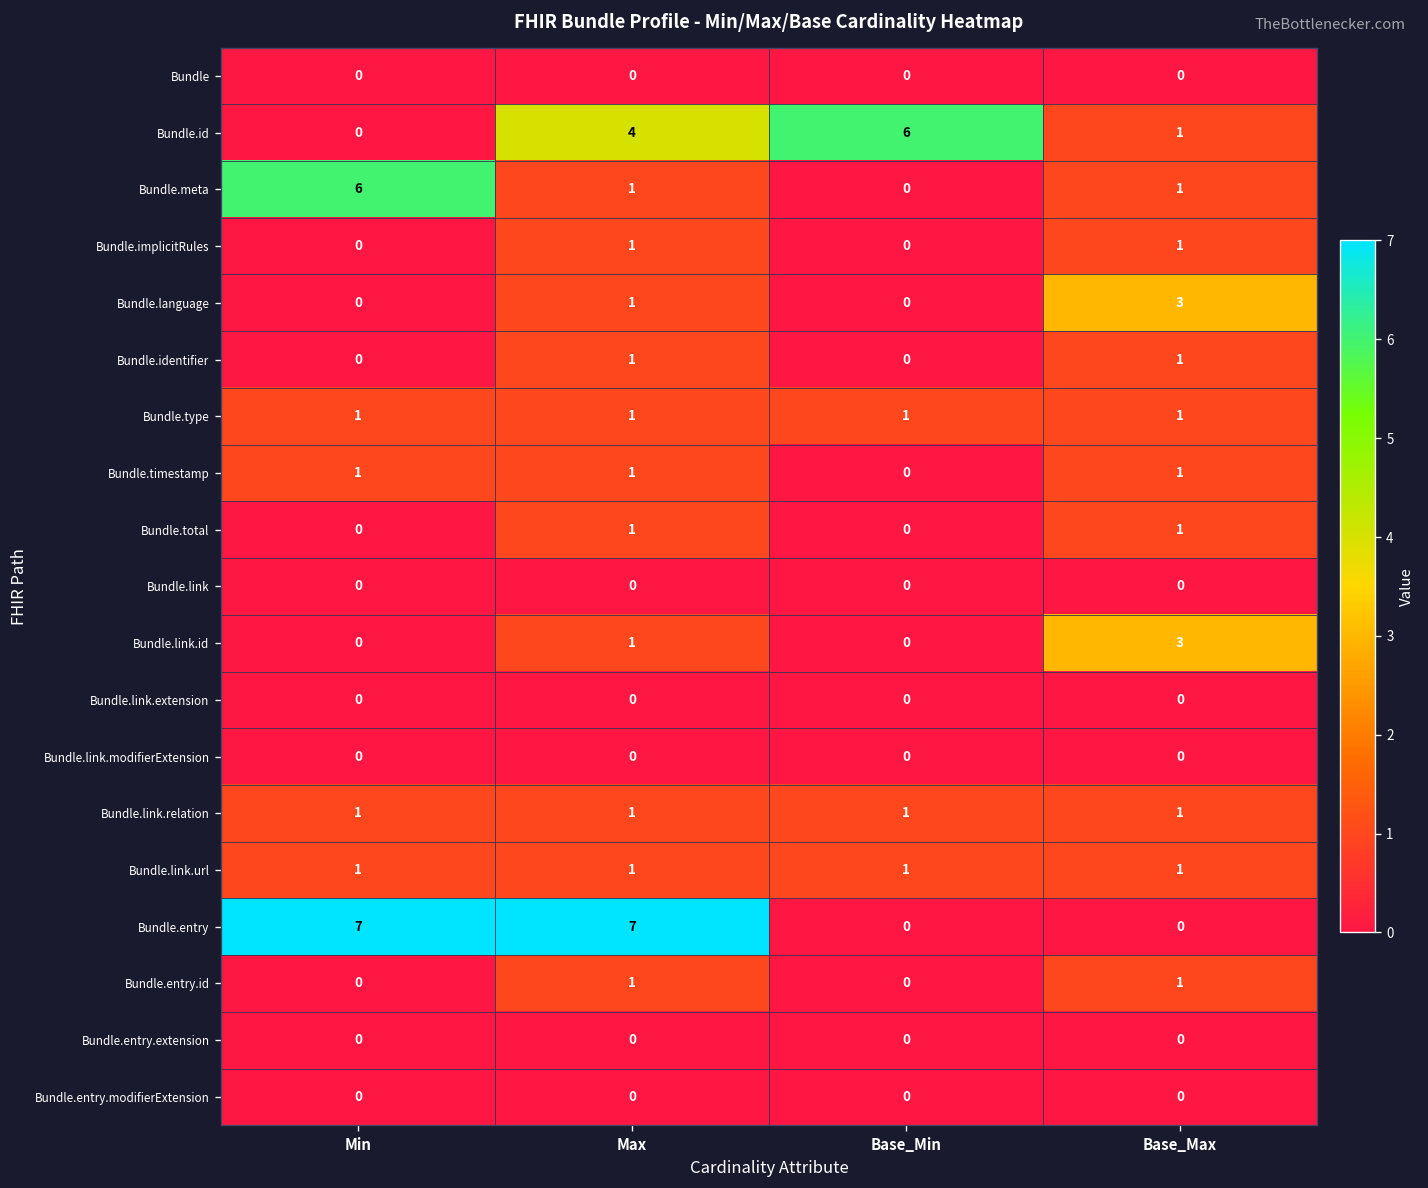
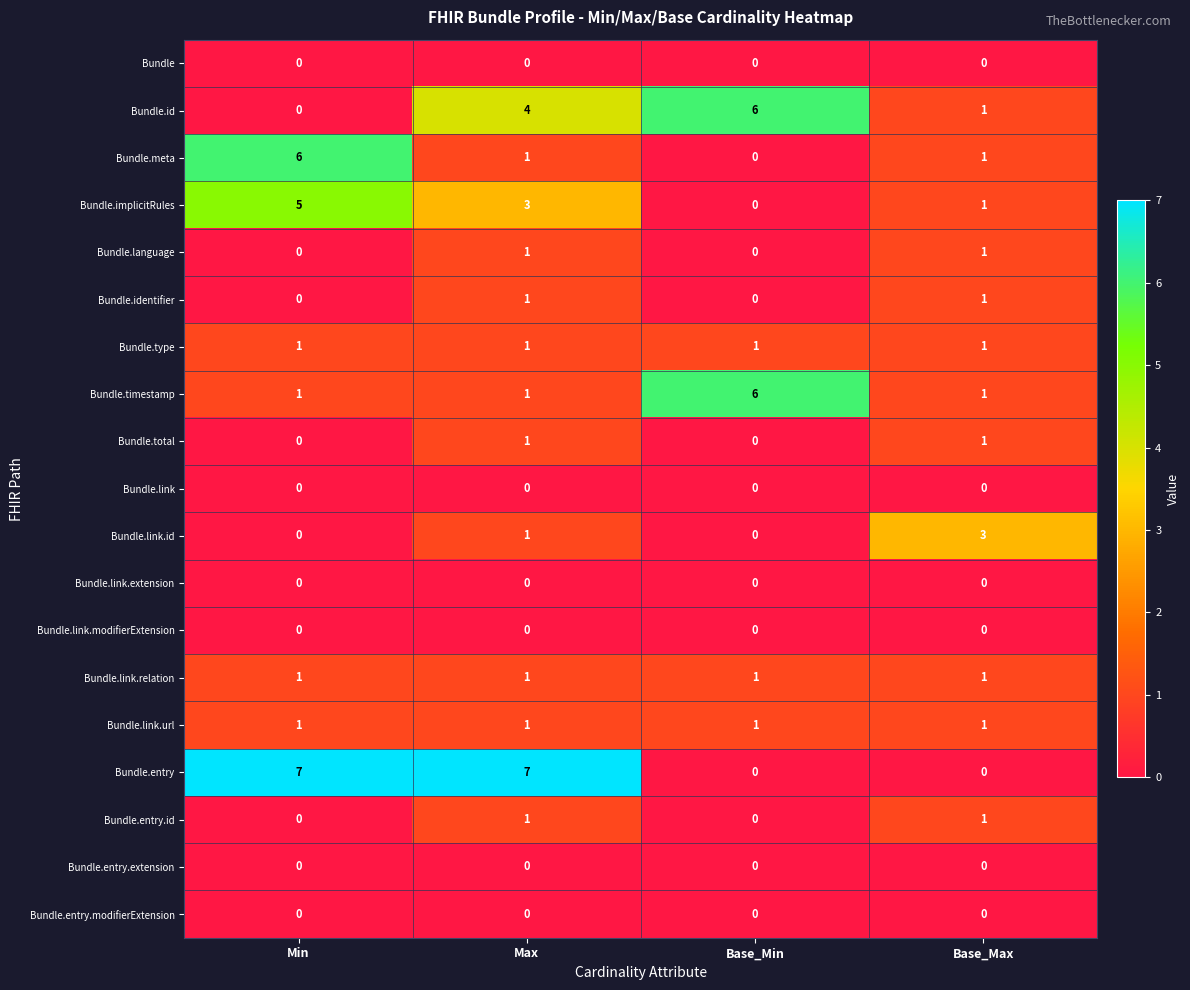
Bundle.implicitRules, Min: 0 -> 5
Bundle.implicitRules, Max: 1 -> 3
Bundle.language, Base_Max: 3 -> 1
Bundle.timestamp, Base_Min: 0 -> 6
